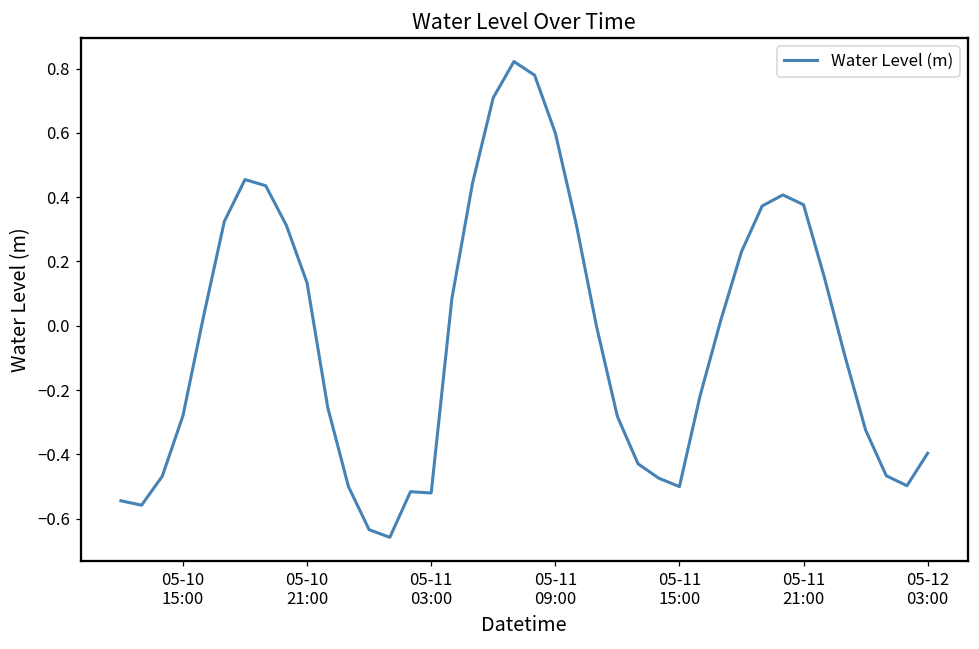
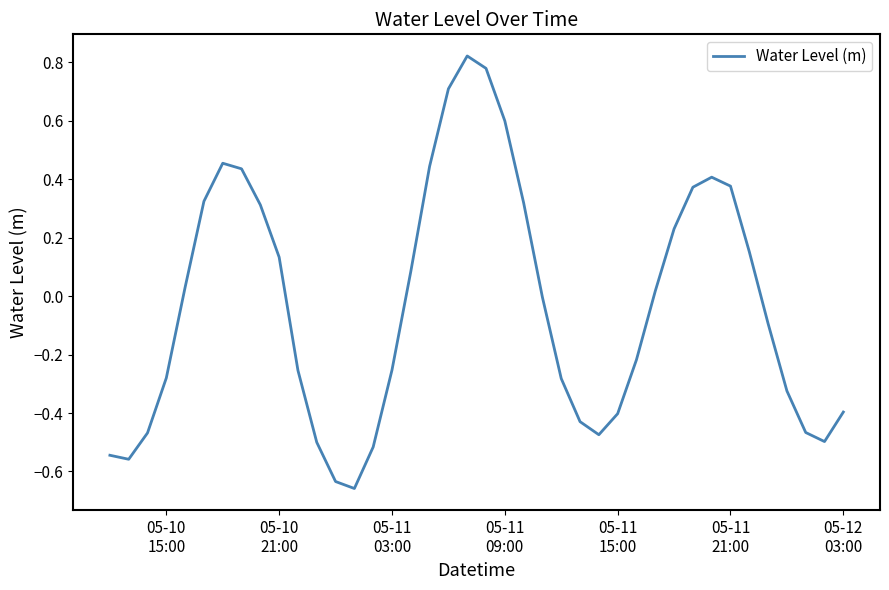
05-11 03:00: -0.52 -> -0.25
05-11 15:00: -0.50 -> -0.40
